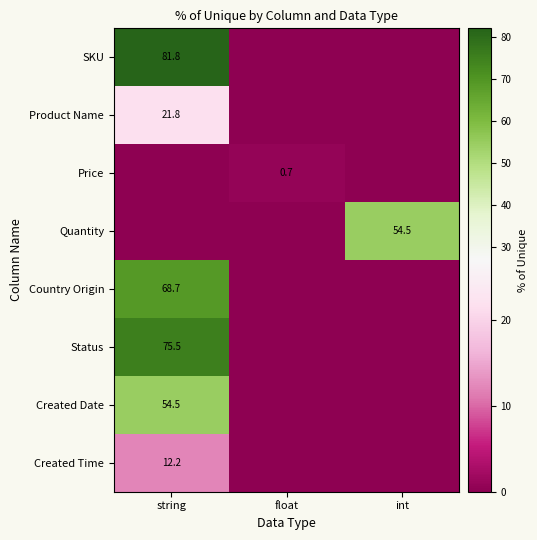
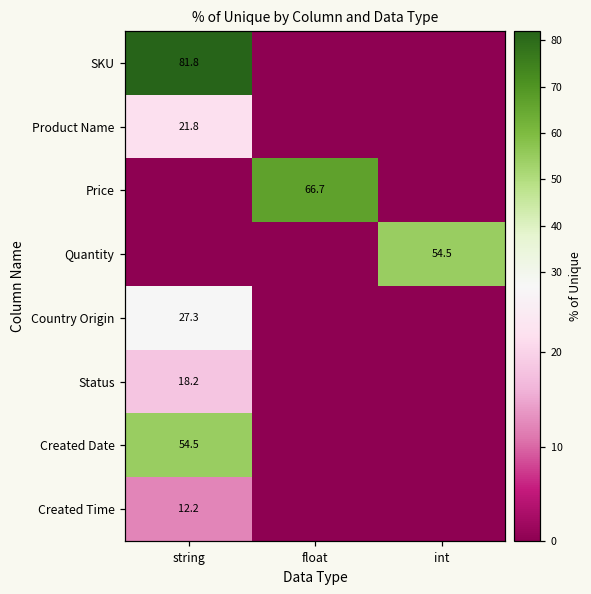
Price, float: 0.7 -> 66.7
Country Origin, string: 68.7 -> 27.3
Status, string: 75.5 -> 18.2
